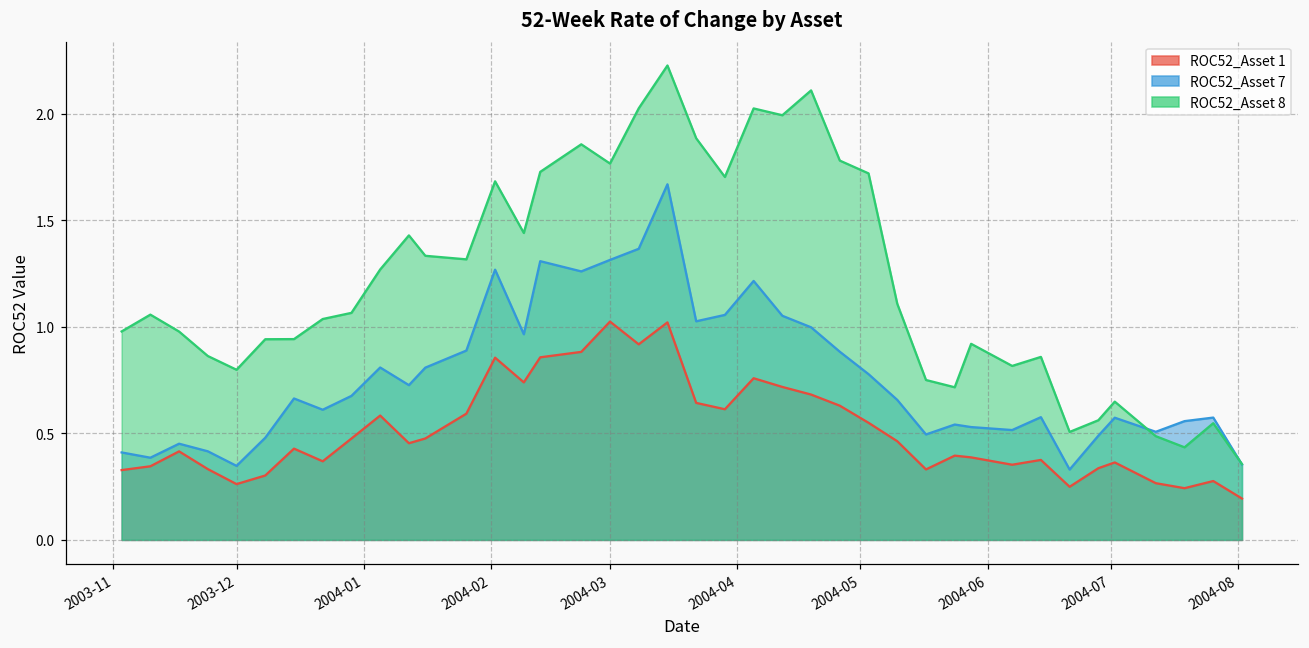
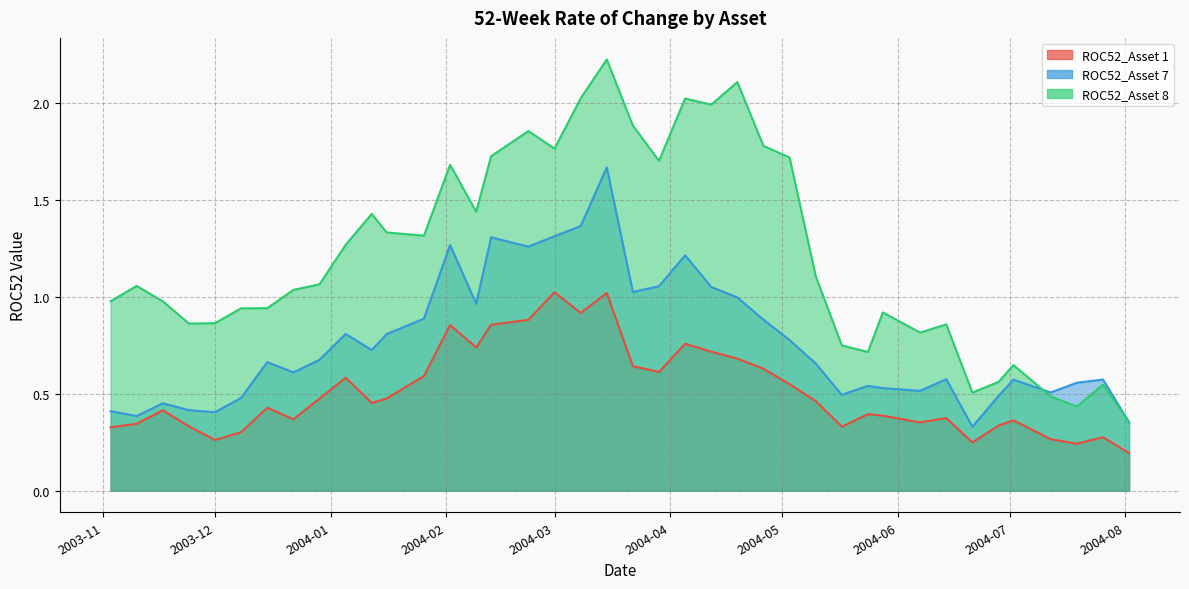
ROC52_Asset 7, 2003-12: 0.35 -> 0.41
ROC52_Asset 8, 2003-12: 0.80 -> 0.87
